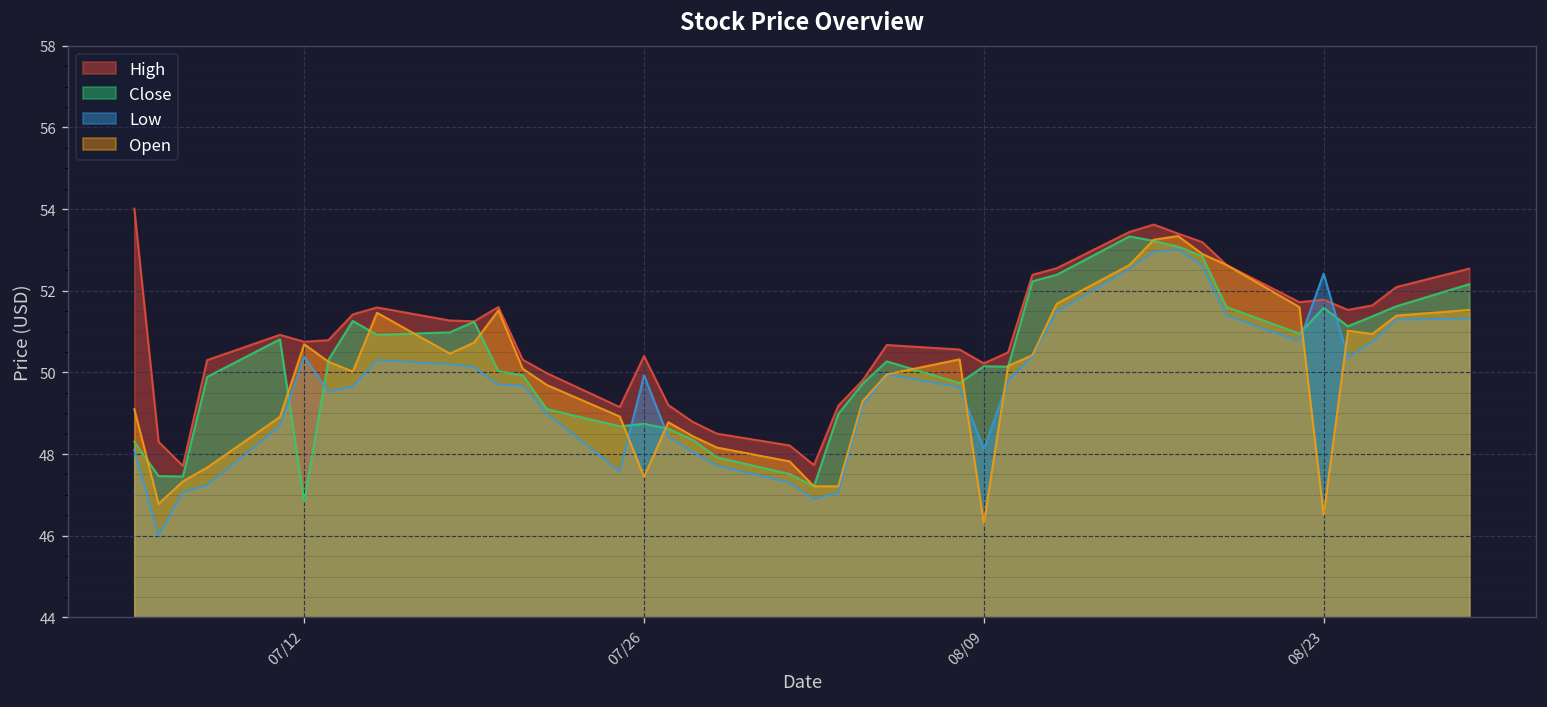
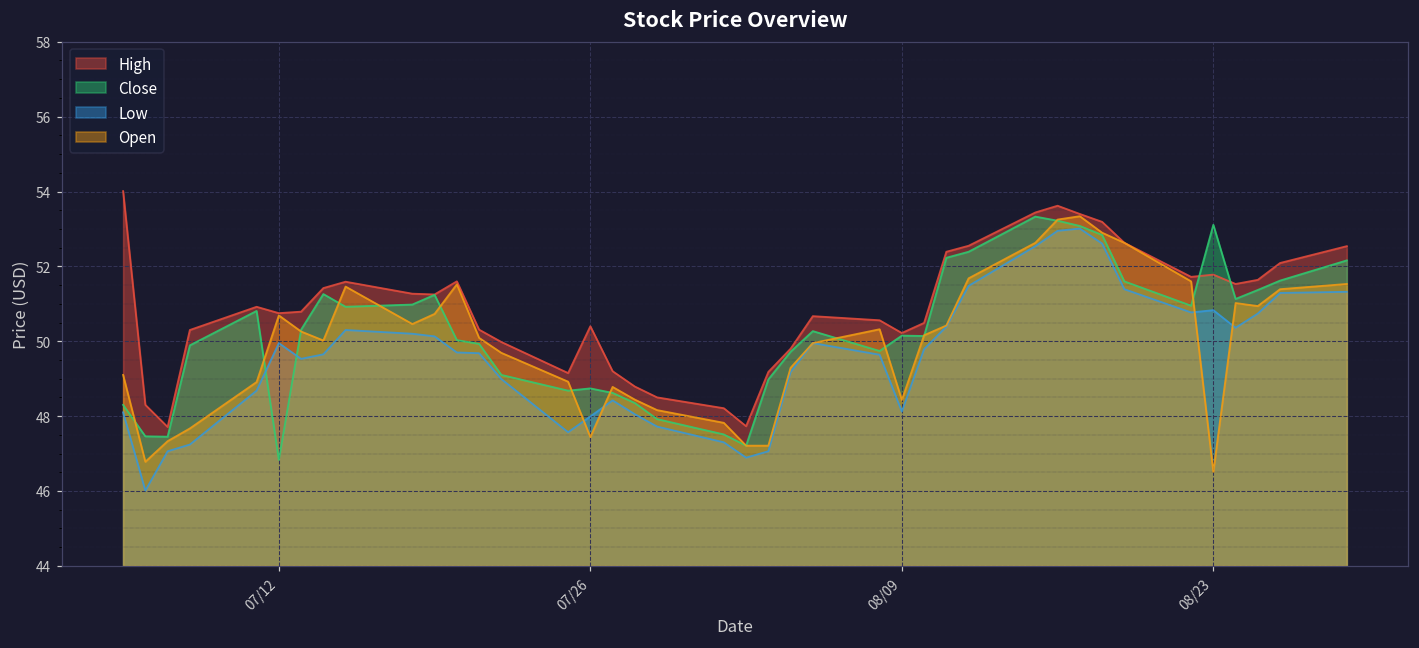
Low, 07/12: 50.4 -> 50.0
Low, 07/26: 49.9 -> 48.0
Open, 08/09: 46.3 -> 48.4
Close, 08/23: 51.6 -> 53.1
Low, 08/23: 52.4 -> 50.8
